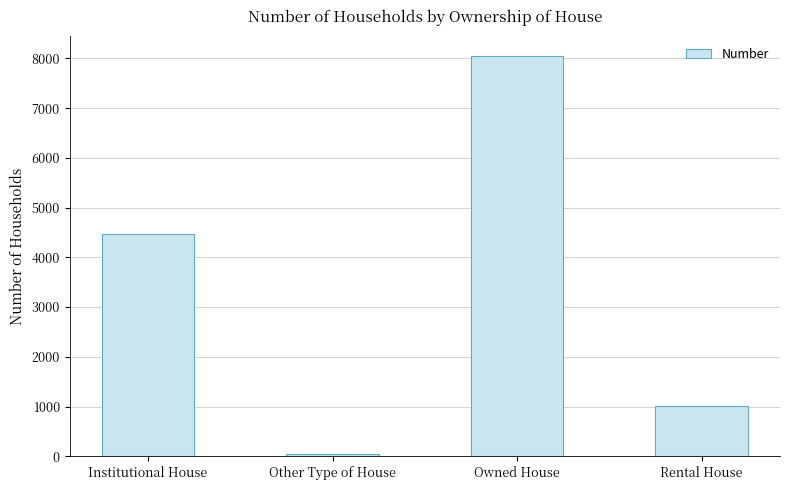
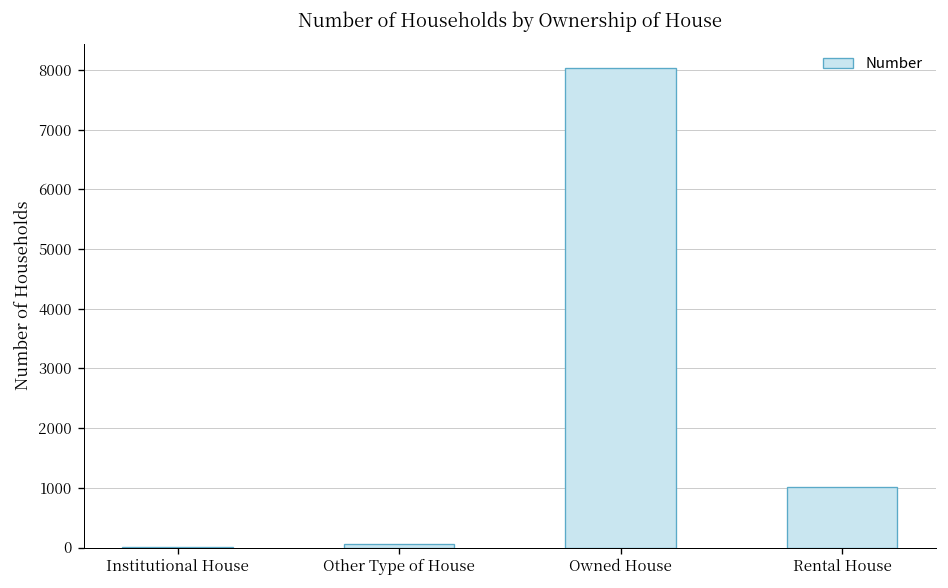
Institutional House: 4500 -> 0
